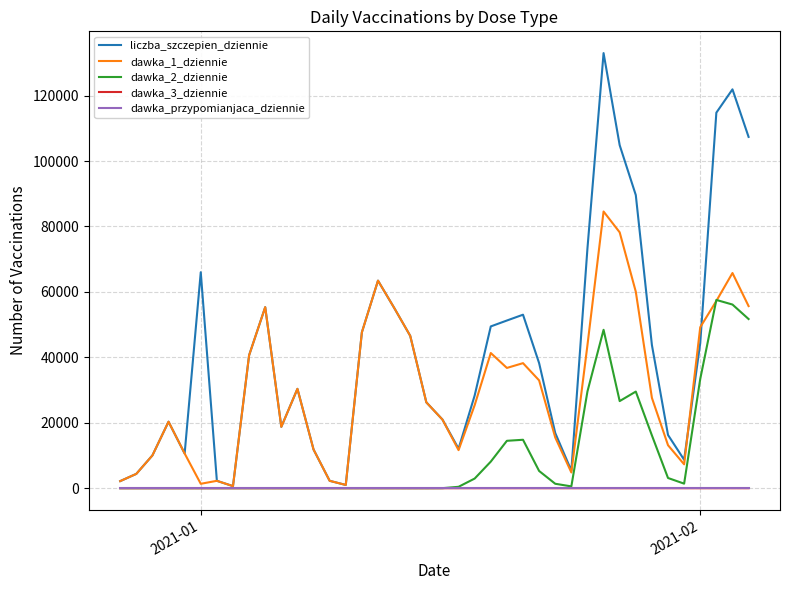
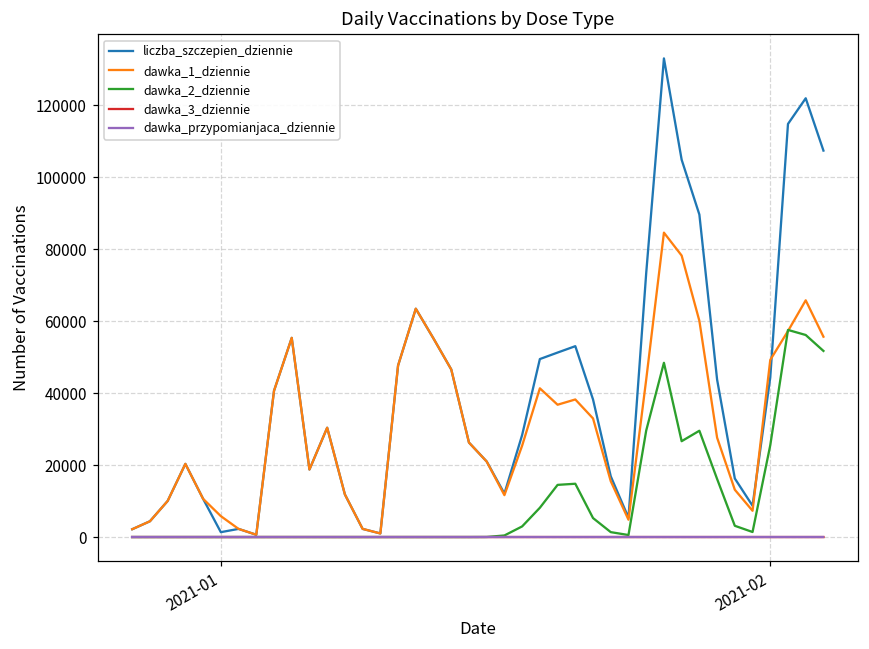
liczba_szczepien_dziennie, 2021-01: 66000 -> 1000
dawka_1_dziennie, 2021-01: 1000 -> 6000
dawka_2_dziennie, 2021-02: 33000 -> 26000
